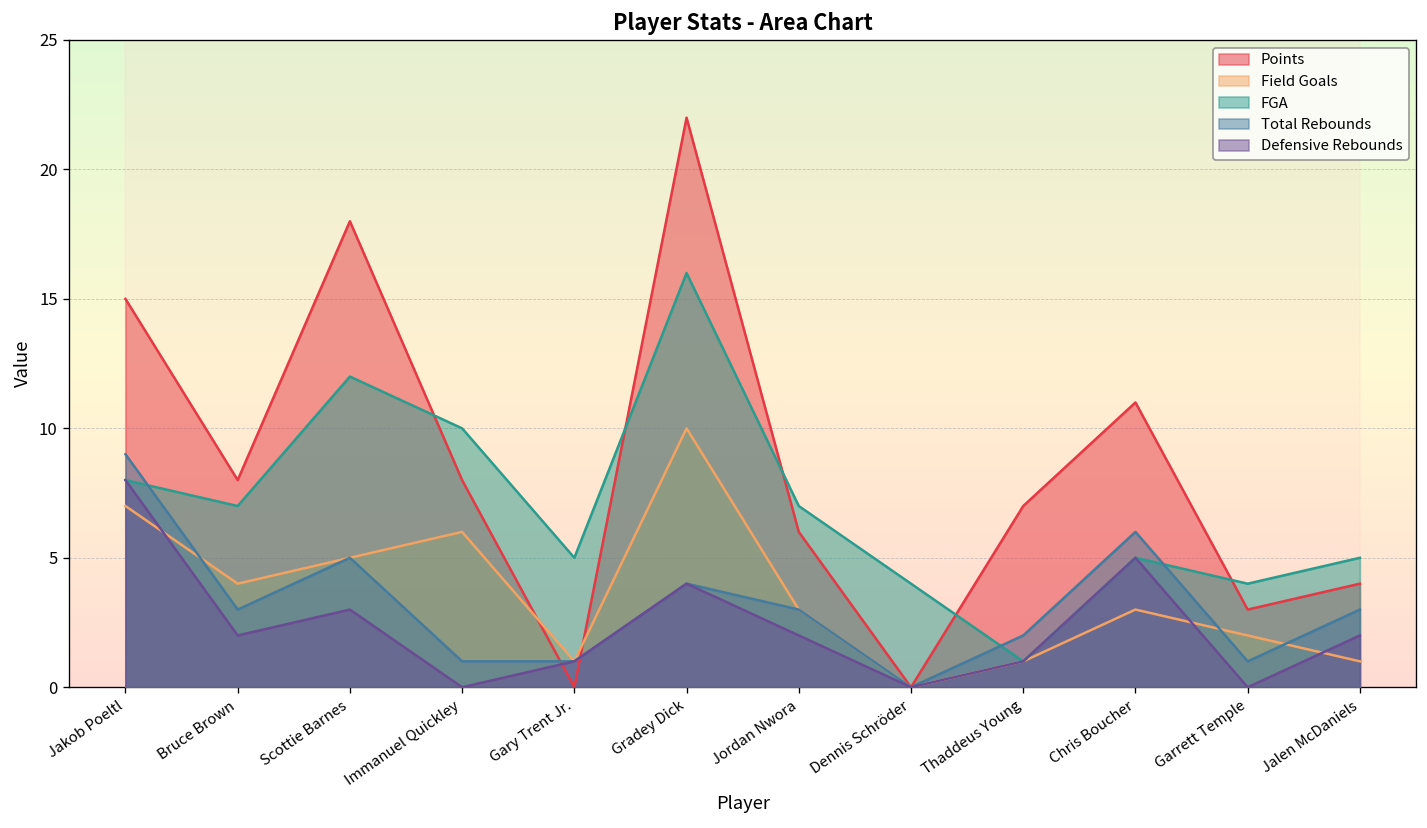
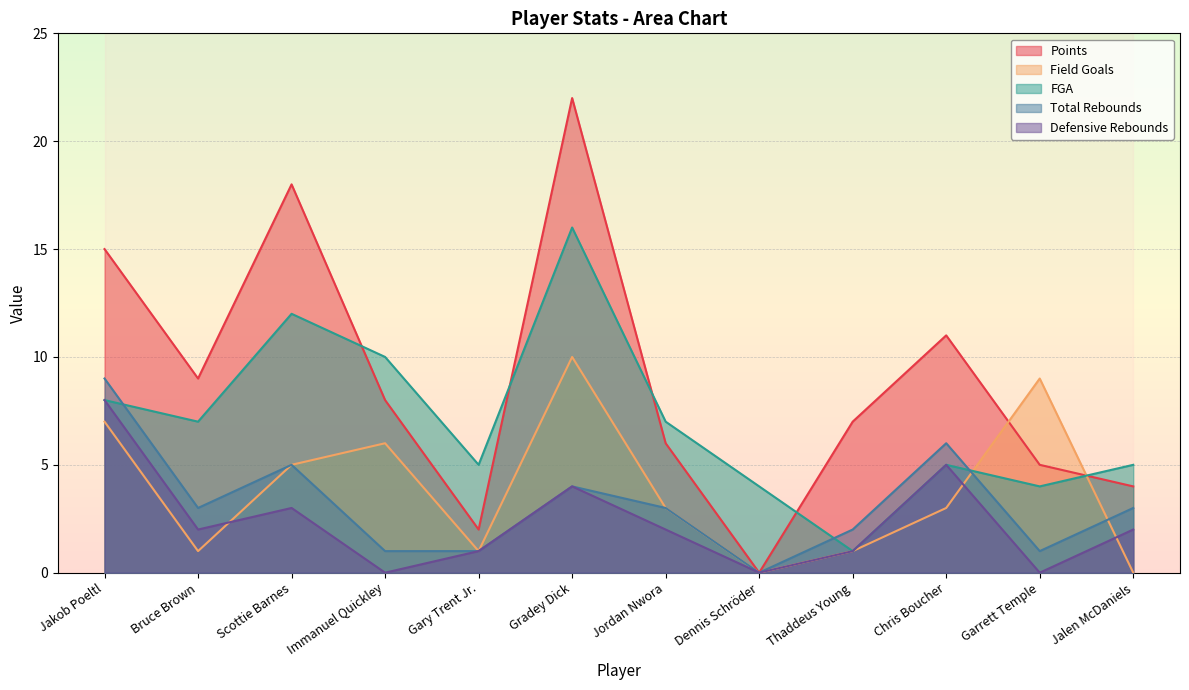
Points, Bruce Brown: 8 -> 9
Field Goals, Bruce Brown: 4 -> 1
Points, Gary Trent Jr.: 0 -> 2
Points, Garrett Temple: 3 -> 5
Field Goals, Garrett Temple: 2 -> 9
Field Goals, Jalen McDaniels: 1 -> 0
